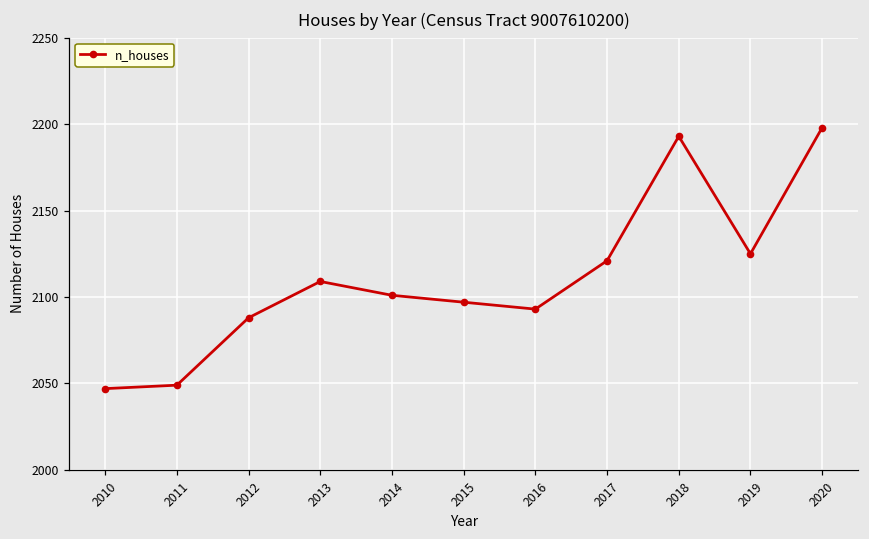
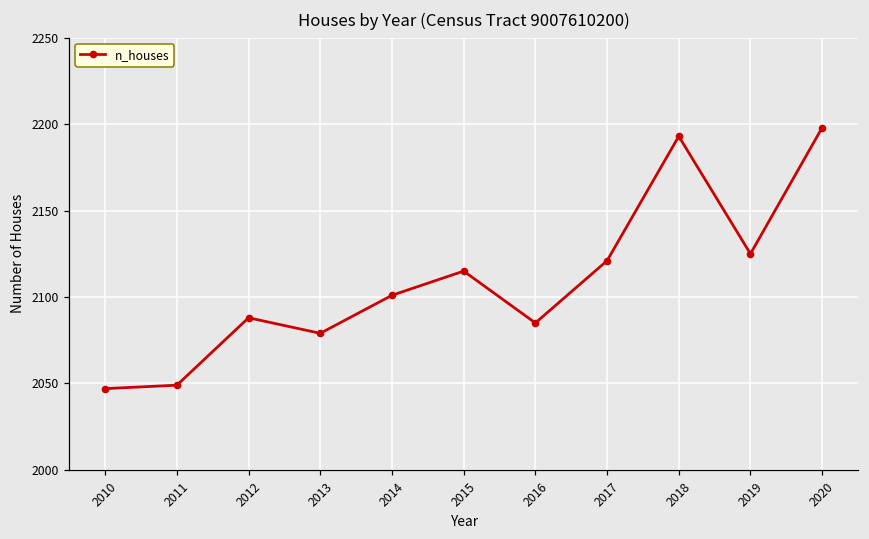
2013: 2109 -> 2079
2015: 2097 -> 2115
2016: 2093 -> 2085
